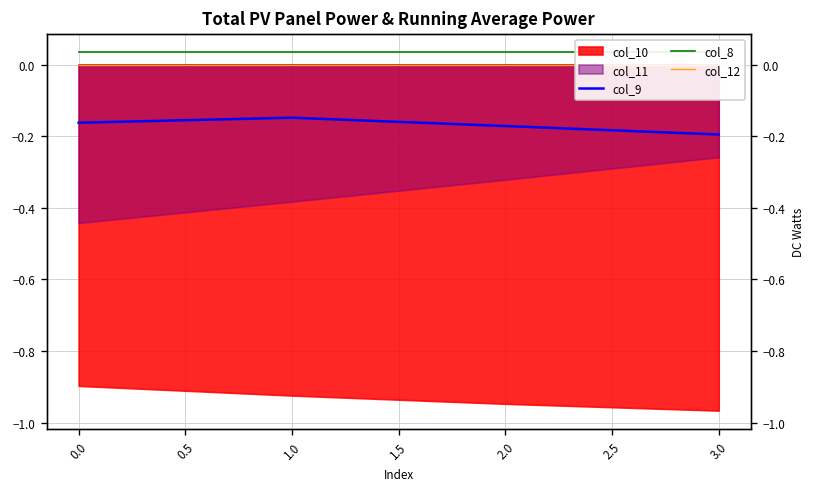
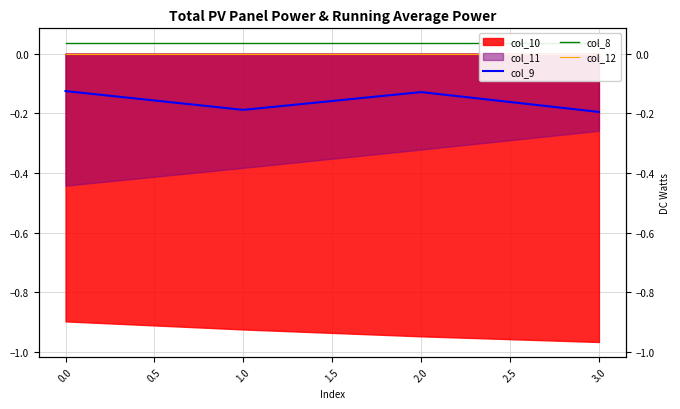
col_9, 0.0: -0.16 -> -0.13
col_9, 1.0: -0.15 -> -0.19
col_9, 2.0: -0.17 -> -0.13
